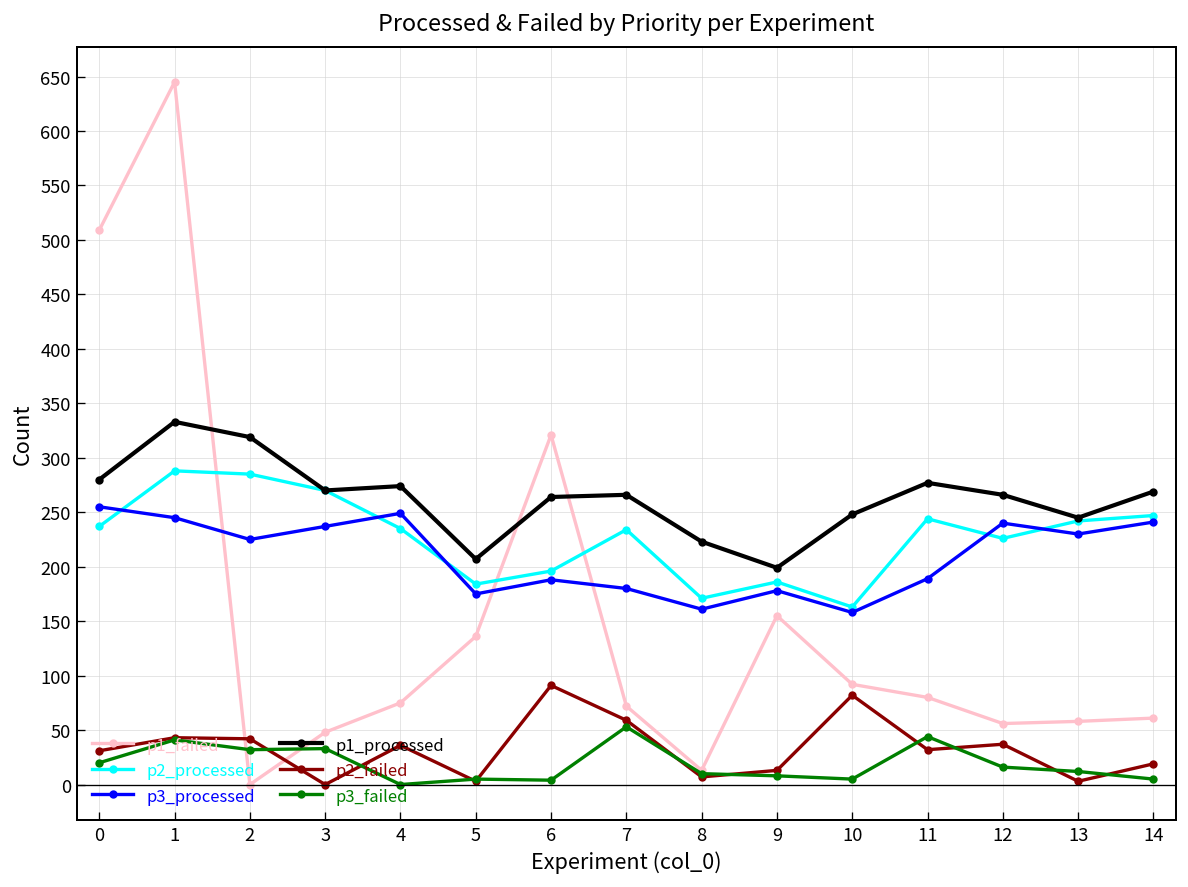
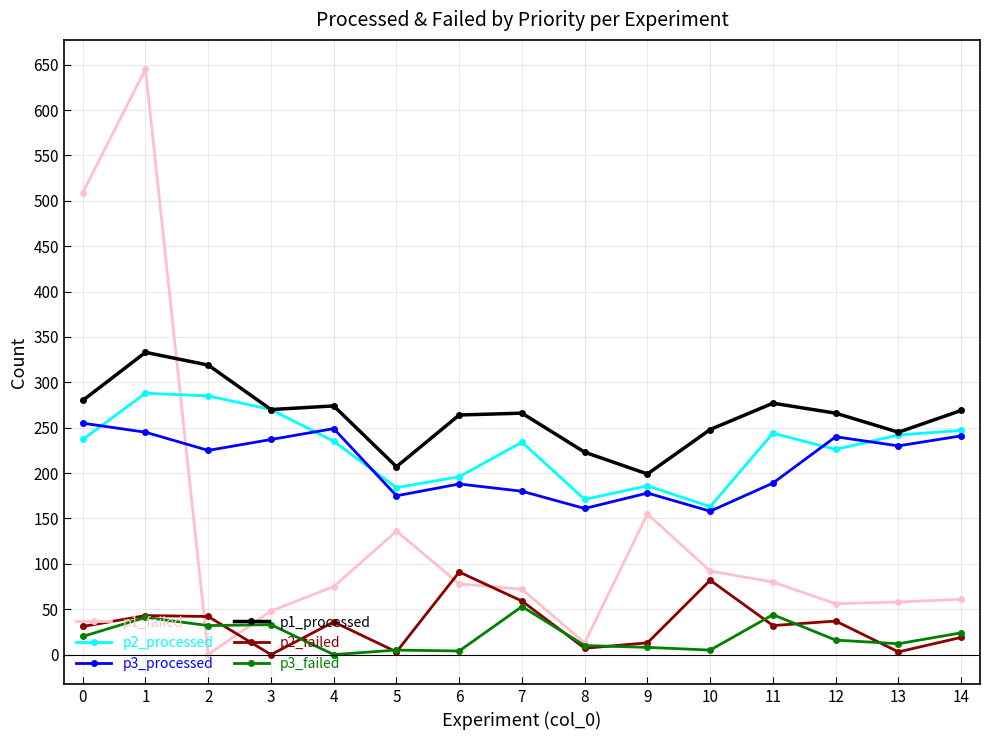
p1_failed, 6: 320 -> 80
p3_failed, 14: 10 -> 20
